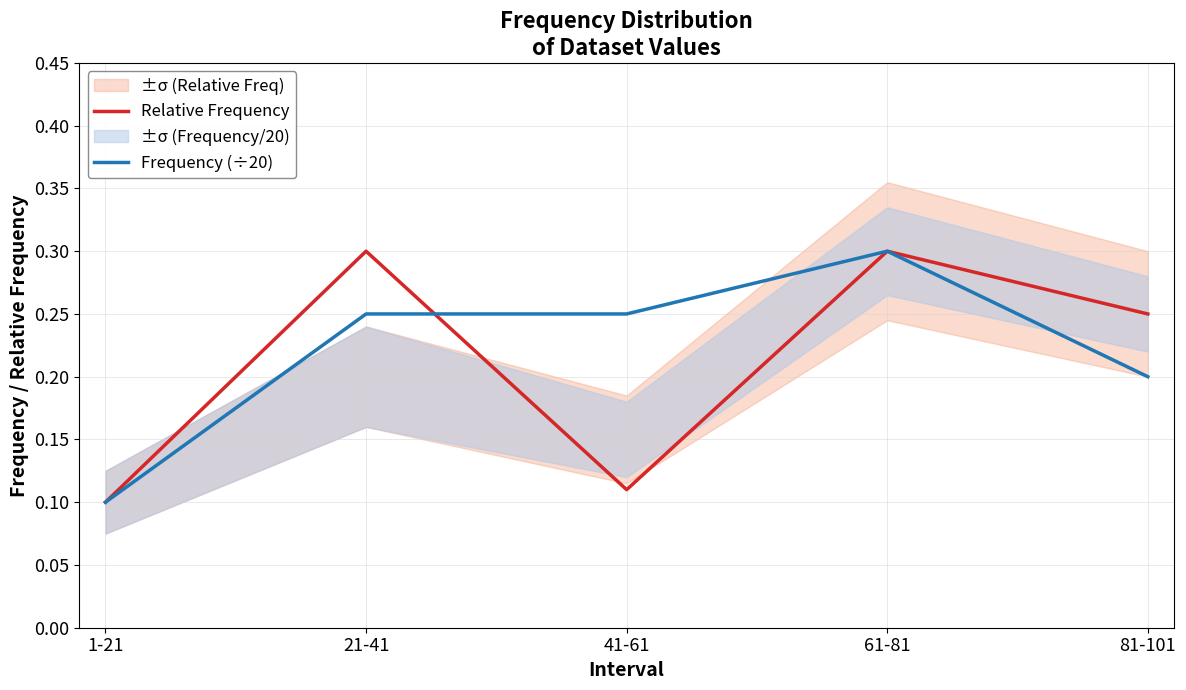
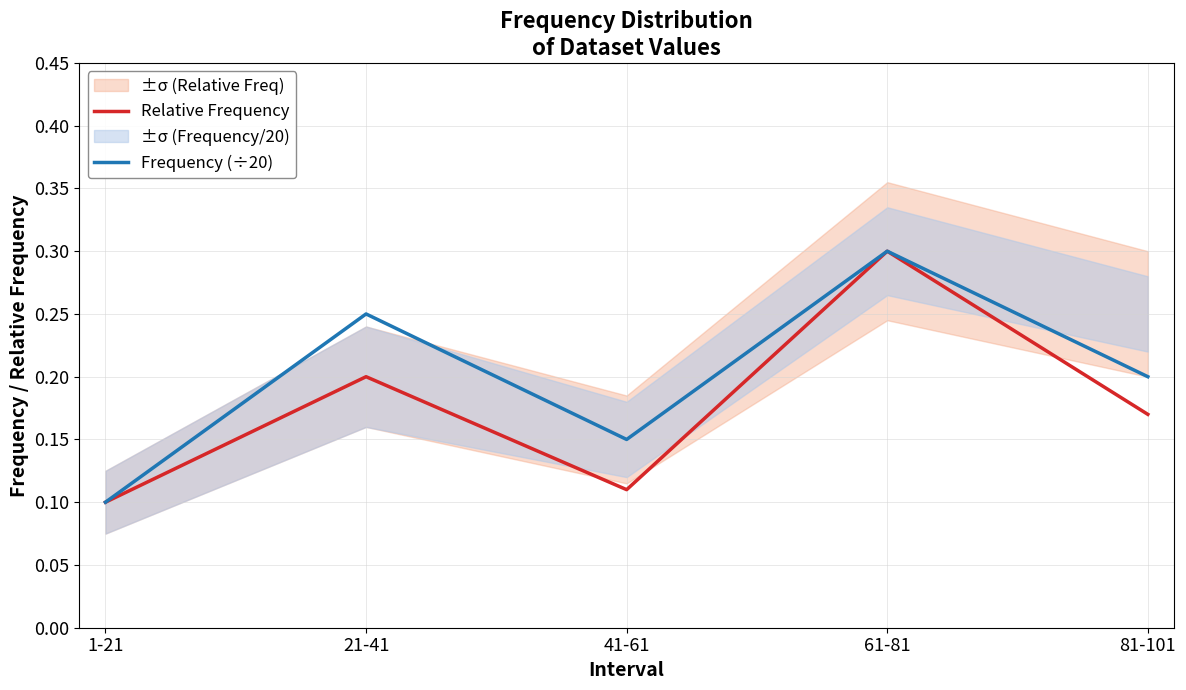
Relative Frequency, 21-41: 0.3 -> 0.2
Frequency (÷20), 41-61: 0.250 -> 0.150
Relative Frequency, 81-101: 0.25 -> 0.17
